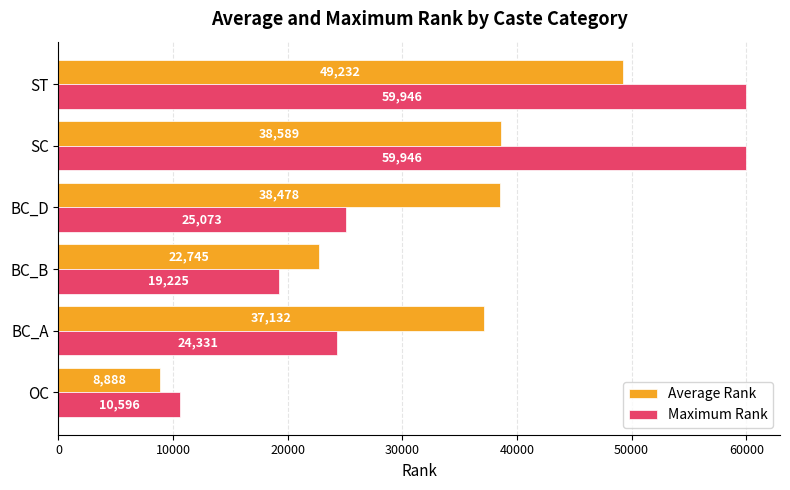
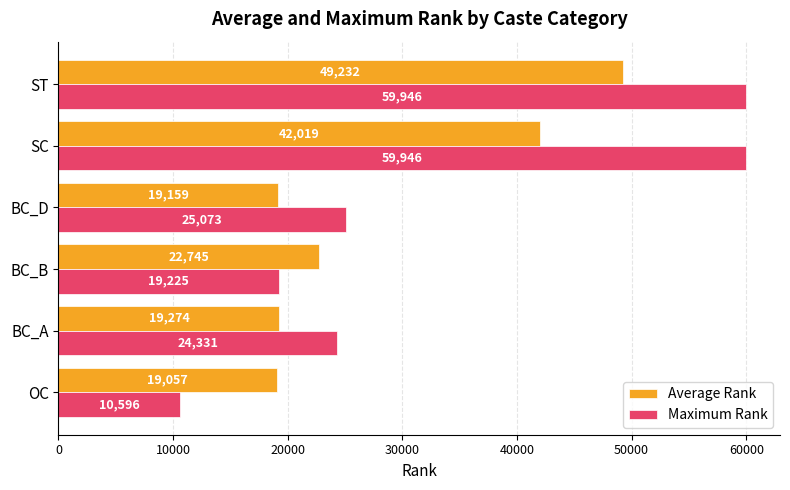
Average Rank, SC: 38,589 -> 42,019
Average Rank, BC_D: 38,478 -> 19,159
Average Rank, BC_A: 37,132 -> 19,274
Average Rank, OC: 8,888 -> 19,057
